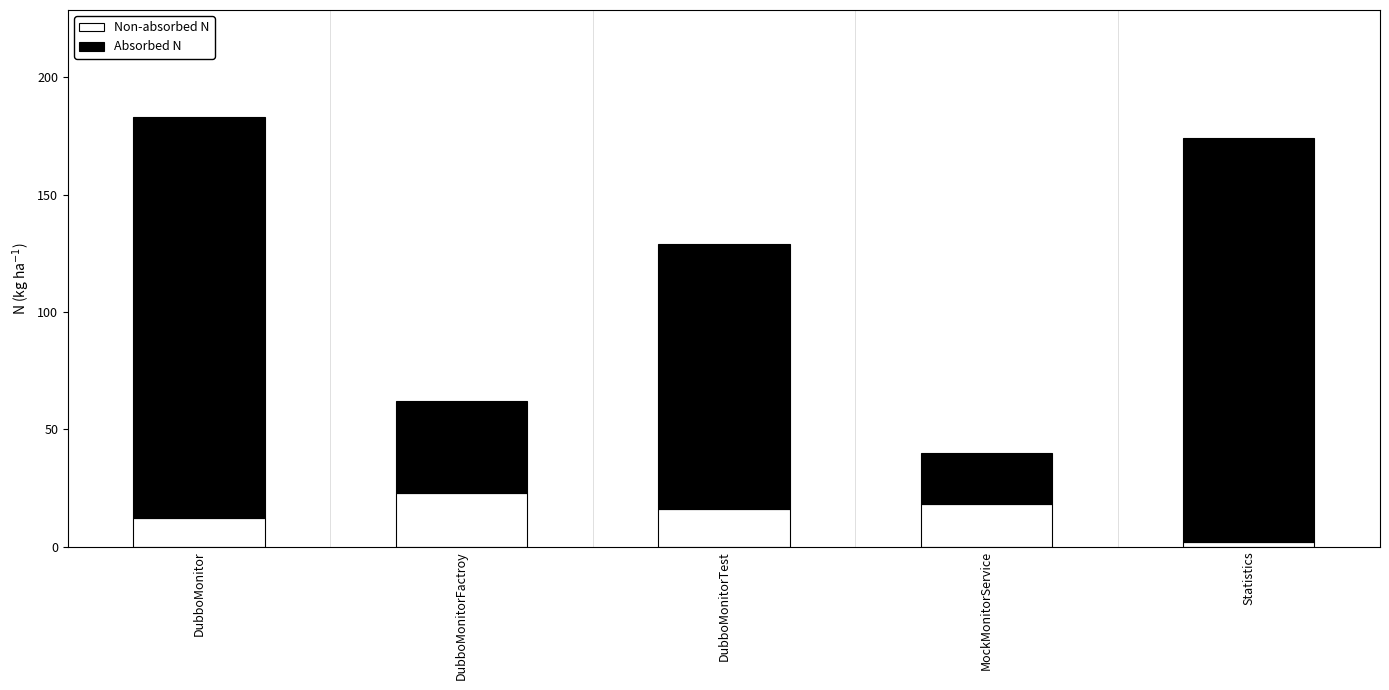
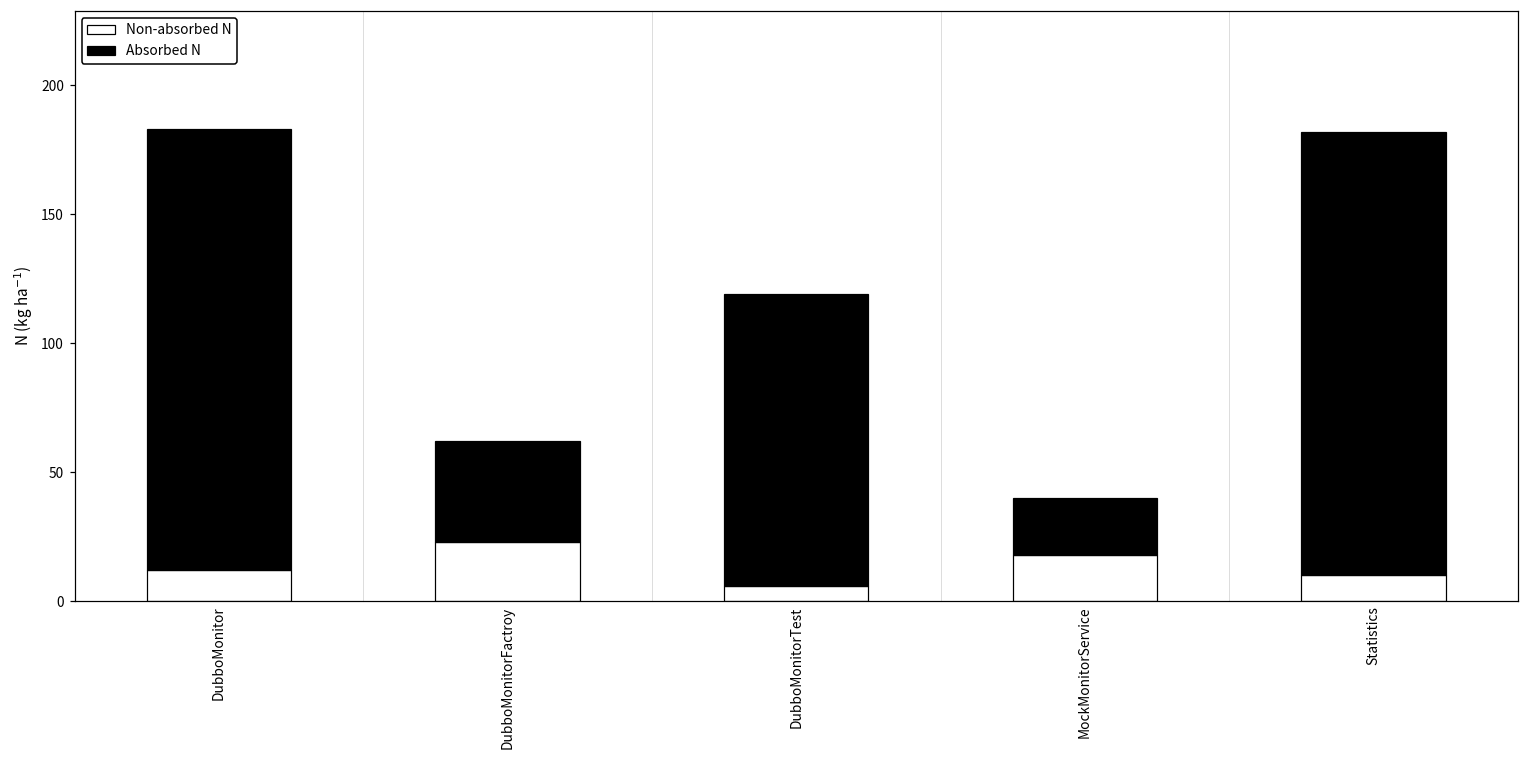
Non-absorbed N, DubboMonitorTest: 16 -> 6
Non-absorbed N, Statistics: 2 -> 10
